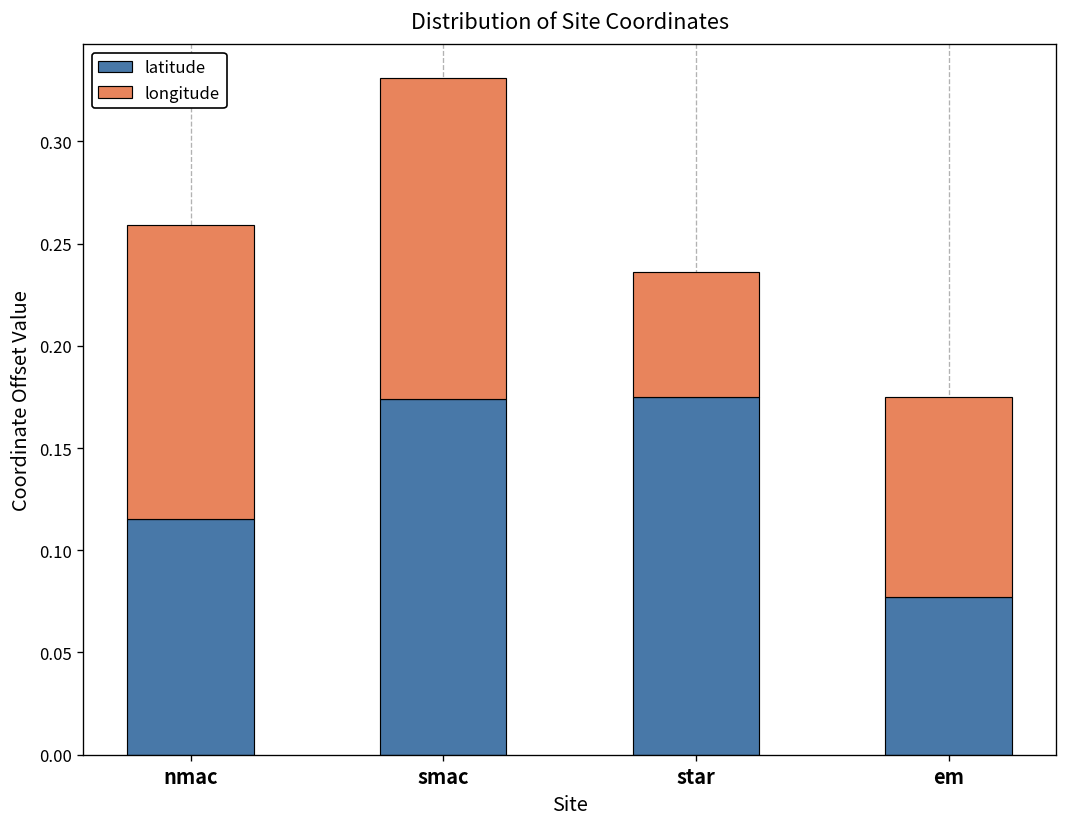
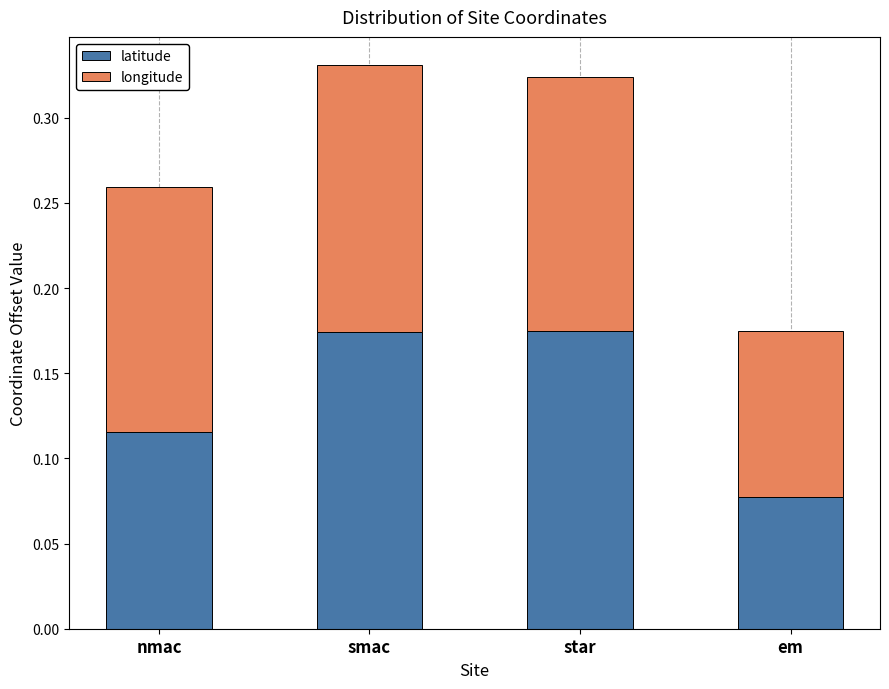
longitude, star: 0.061 -> 0.149
